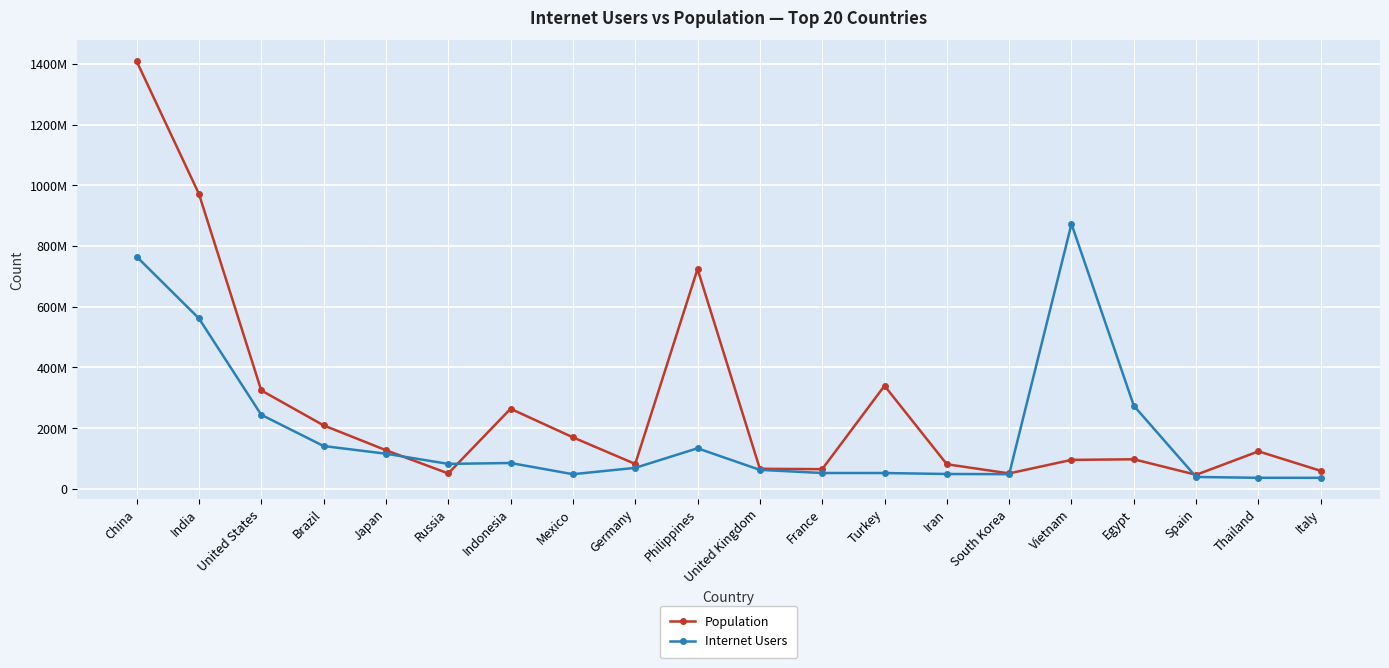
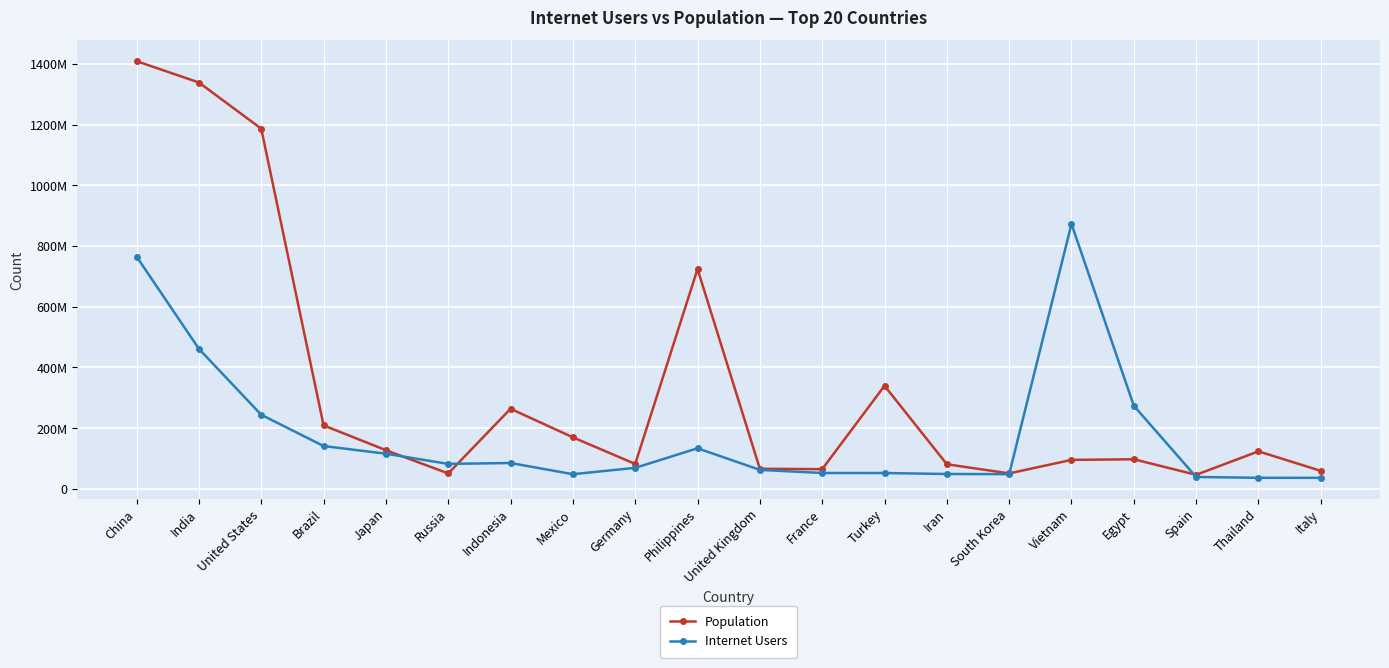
Population, India: 970000000 -> 1340000000
Internet Users, India: 560000000 -> 460000000
Population, United States: 320000000 -> 1190000000
